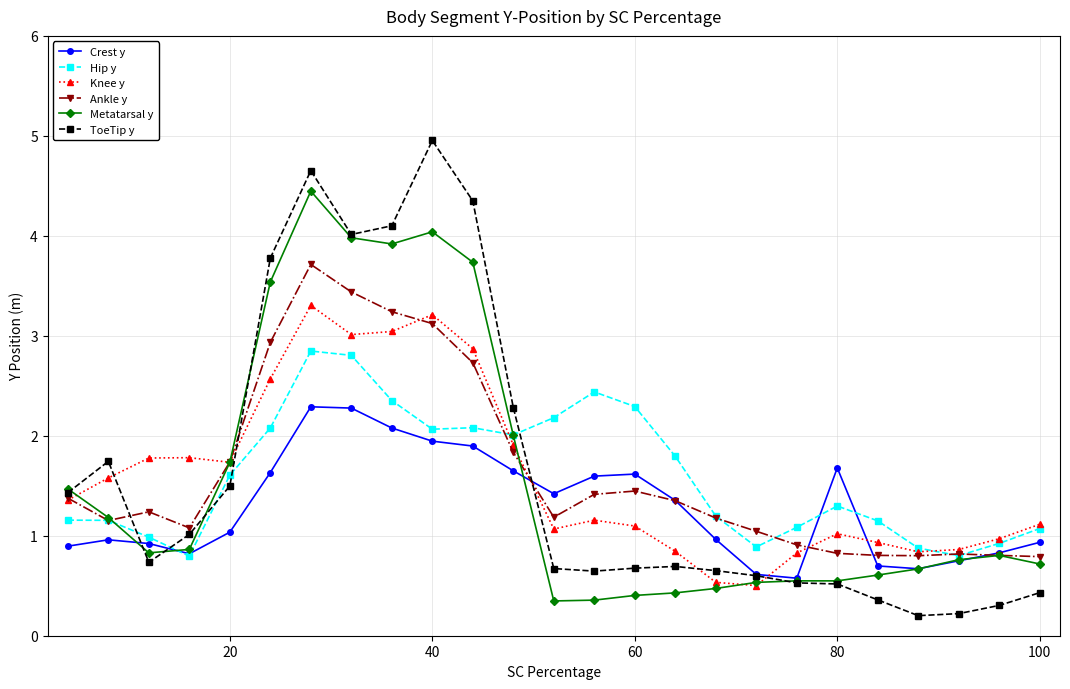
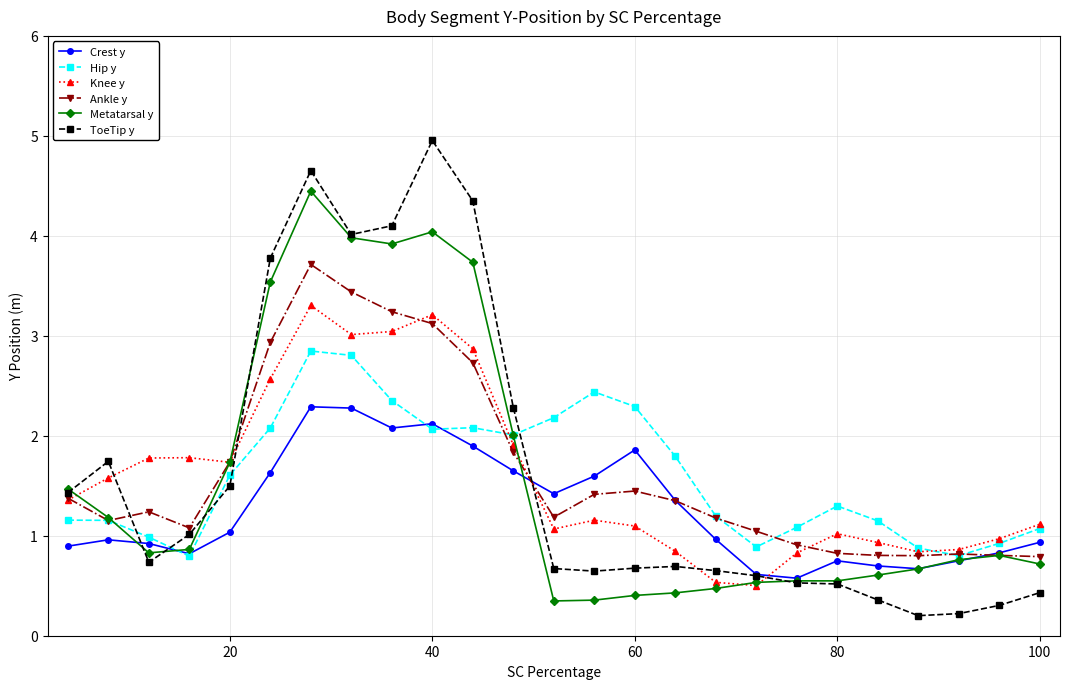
Crest y, 40: 1.9 -> 2.1
Crest y, 60: 1.6 -> 1.9
Crest y, 80: 1.7 -> 0.7
